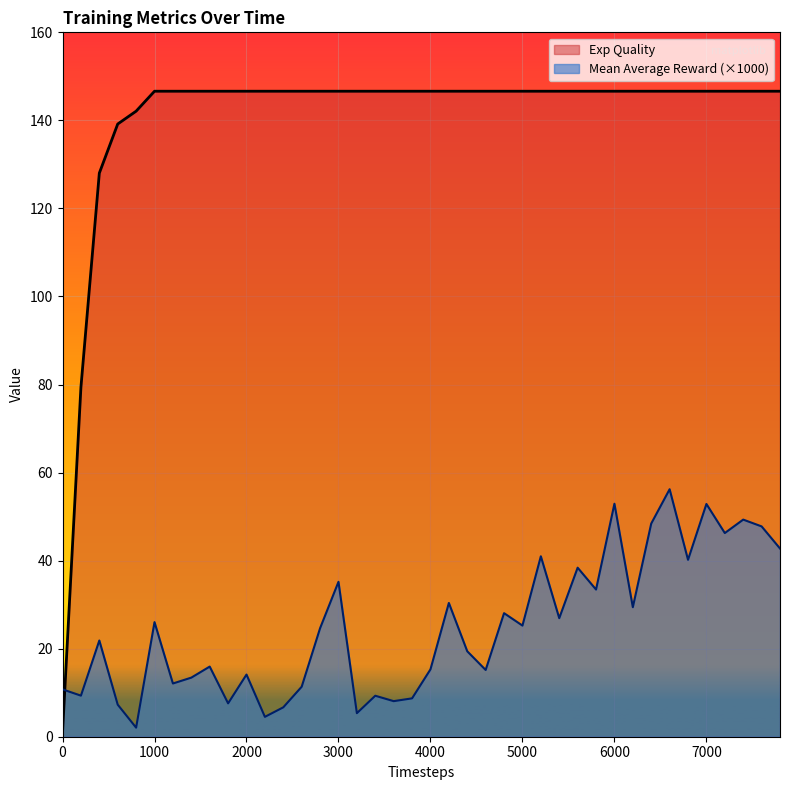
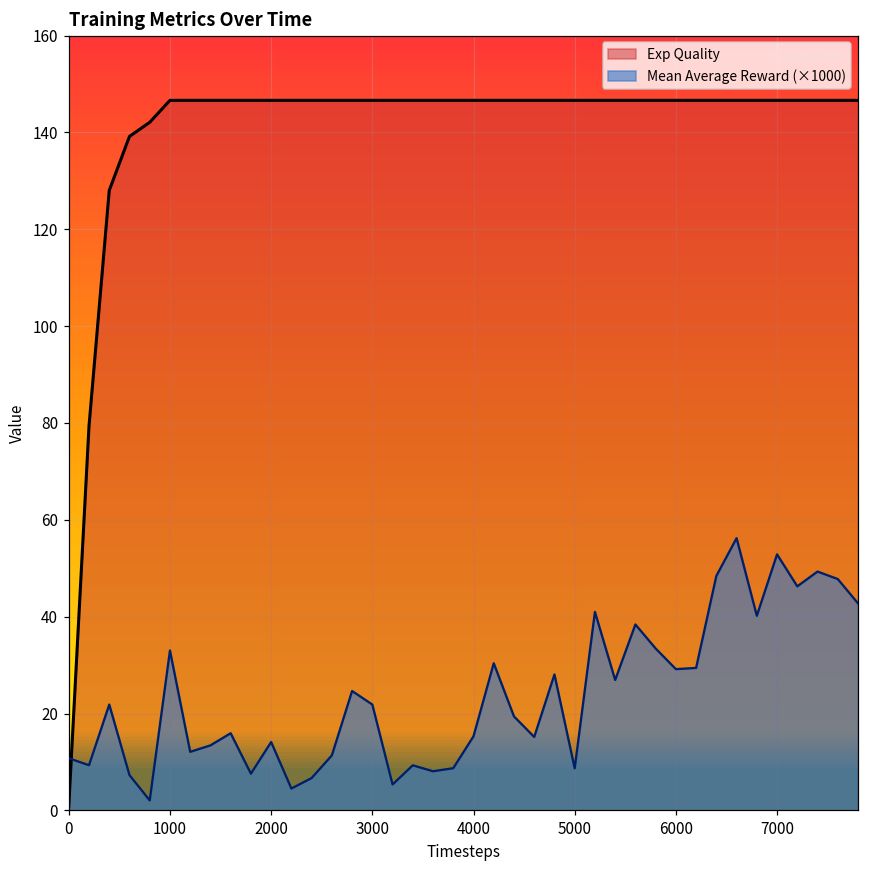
Mean Average Reward (×1000), 1000: 26 -> 33
Mean Average Reward (×1000), 3000: 35 -> 22
Mean Average Reward (×1000), 5000: 25 -> 9
Mean Average Reward (×1000), 6000: 53 -> 29
